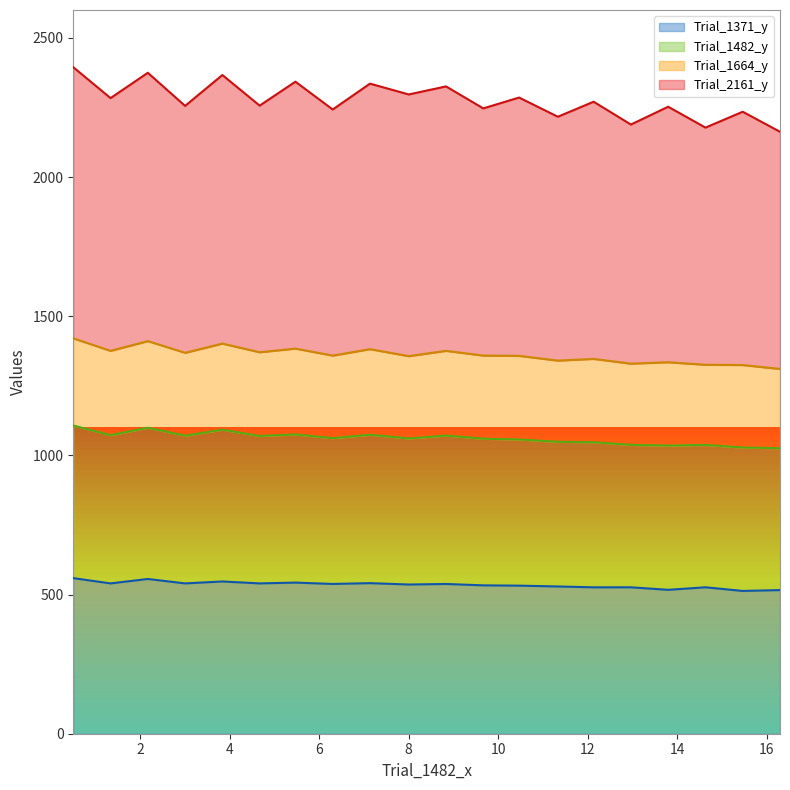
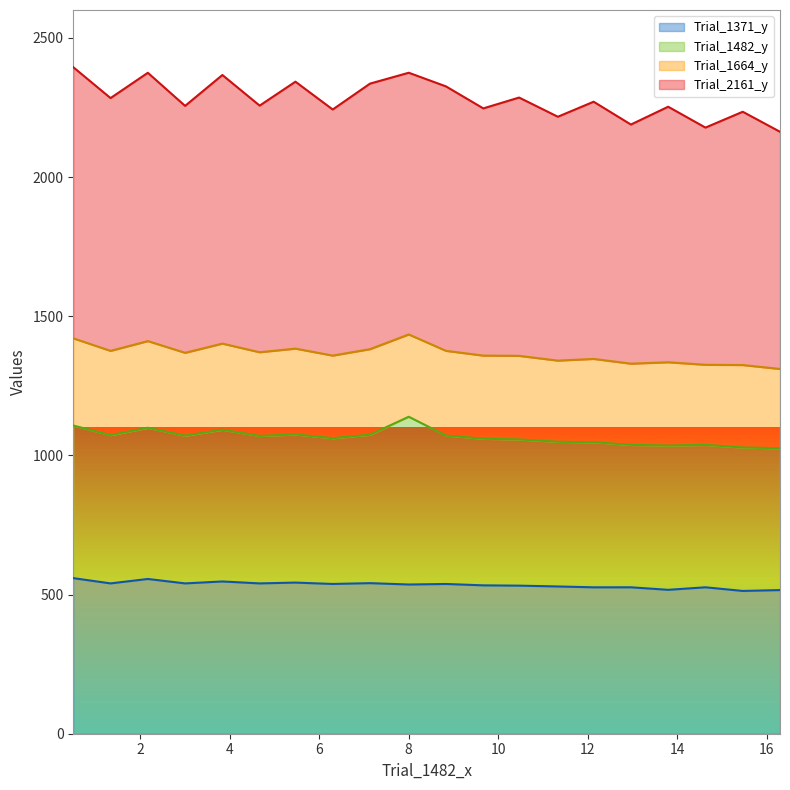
Trial_1482_y, 8: 520 -> 600
